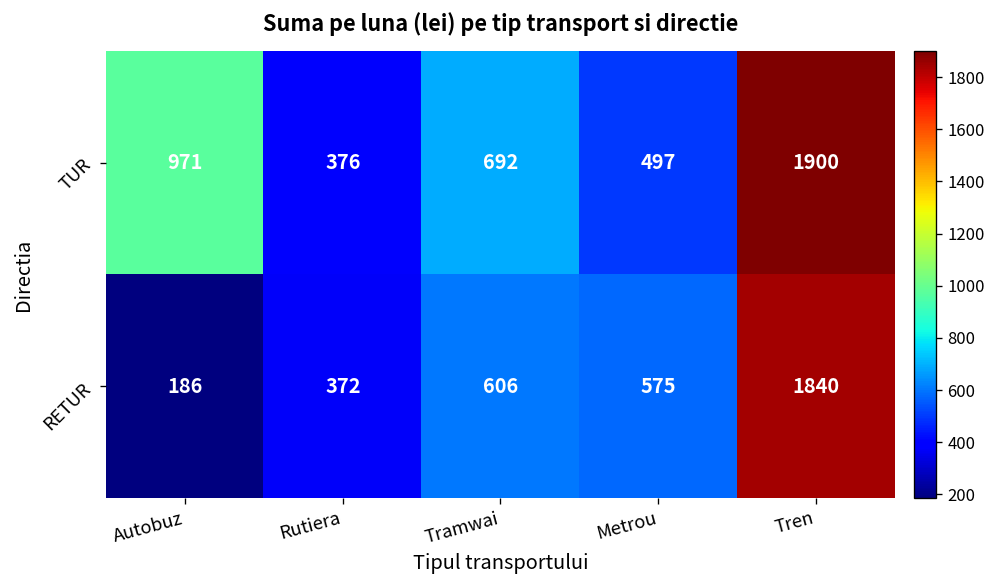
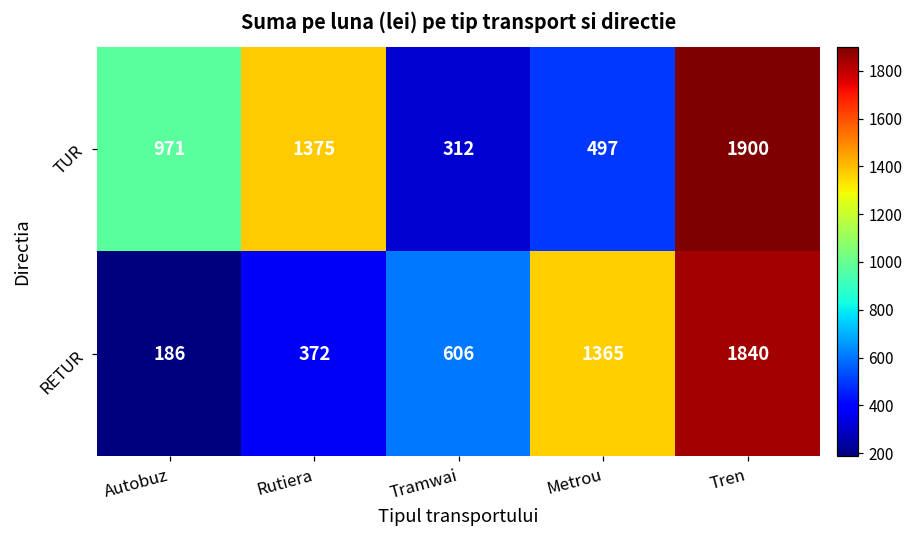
TUR, Rutiera: 376 -> 1375
TUR, Tramwai: 692 -> 312
RETUR, Metrou: 575 -> 1365
